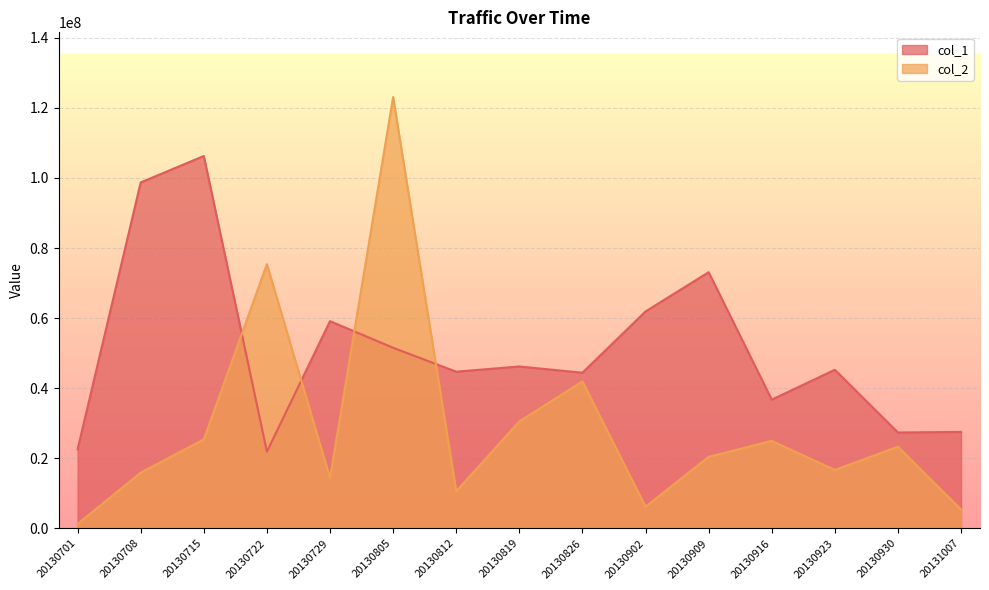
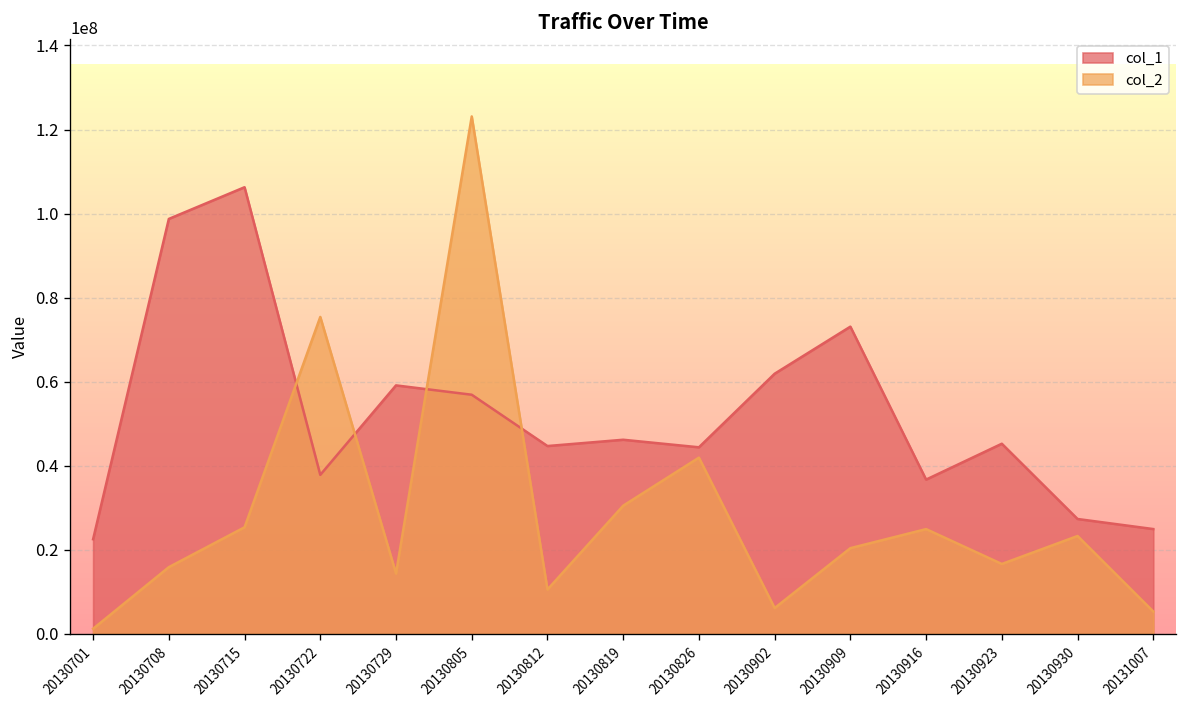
col_1, 20130722: 22000000 -> 38000000
col_1, 20130805: 52000000 -> 57000000
col_1, 20131007: 28000000 -> 25000000
